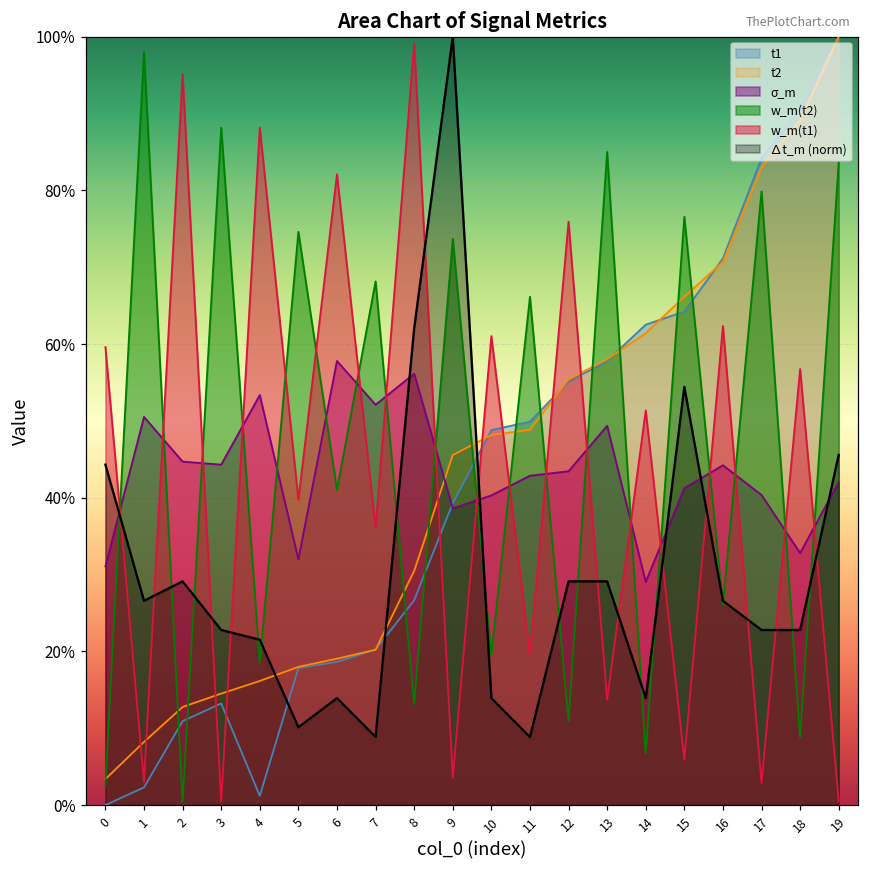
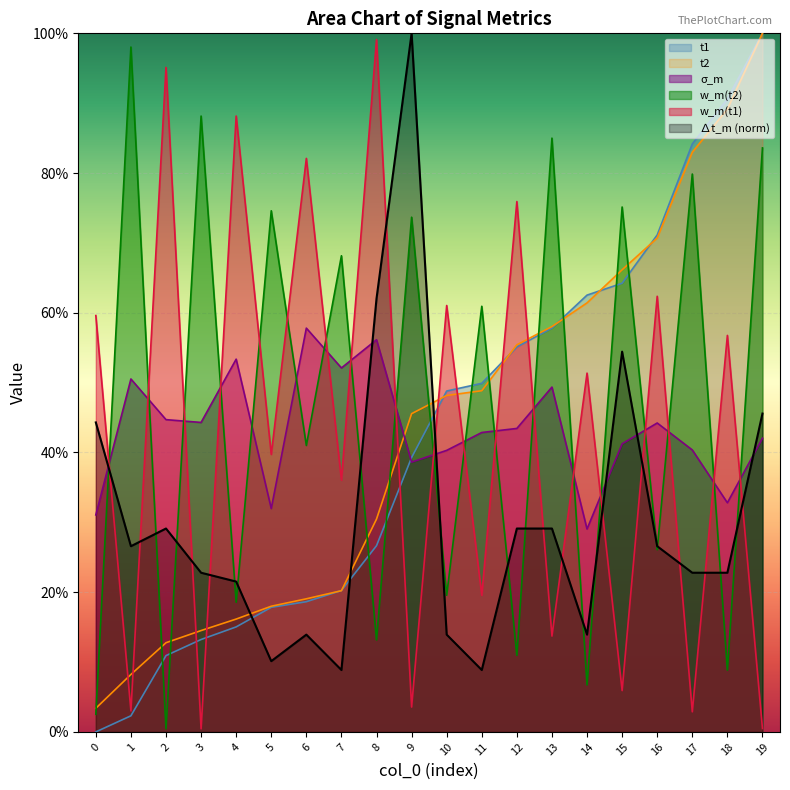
t1, 4: 1% -> 15%
w_m(t2), 11: 66% -> 61%
w_m(t2), 15: 77% -> 75%
